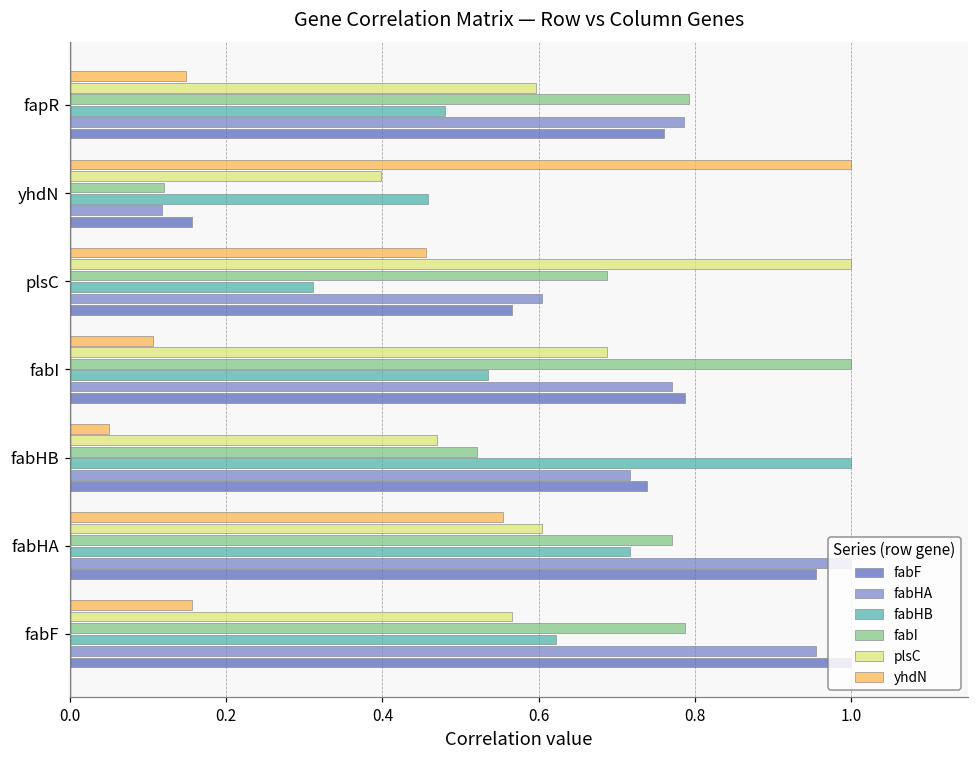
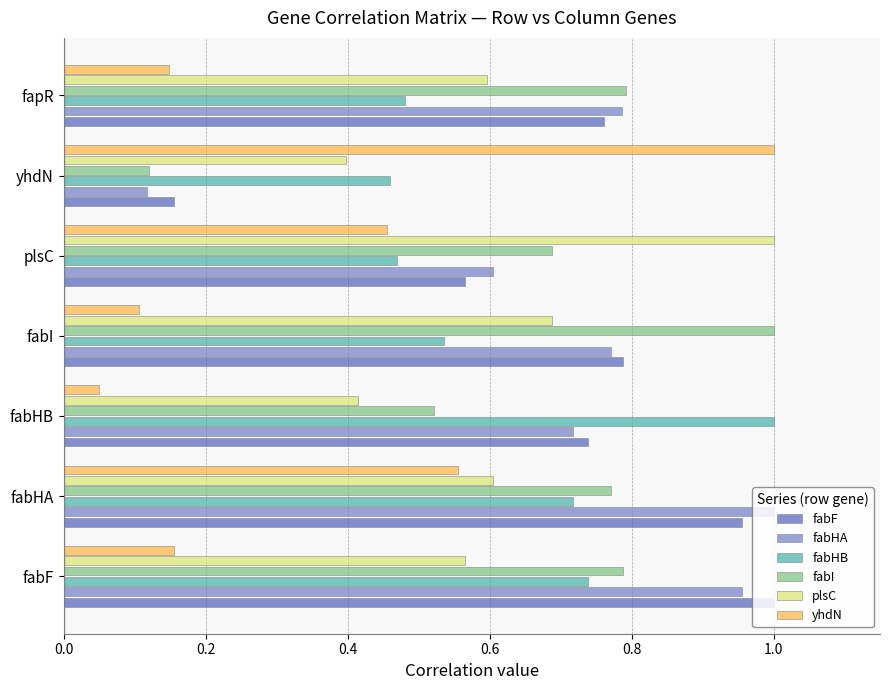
fabHB, plsC: 0.31 -> 0.47
plsC, fabHB: 0.47 -> 0.41
fabHB, fabF: 0.62 -> 0.74
